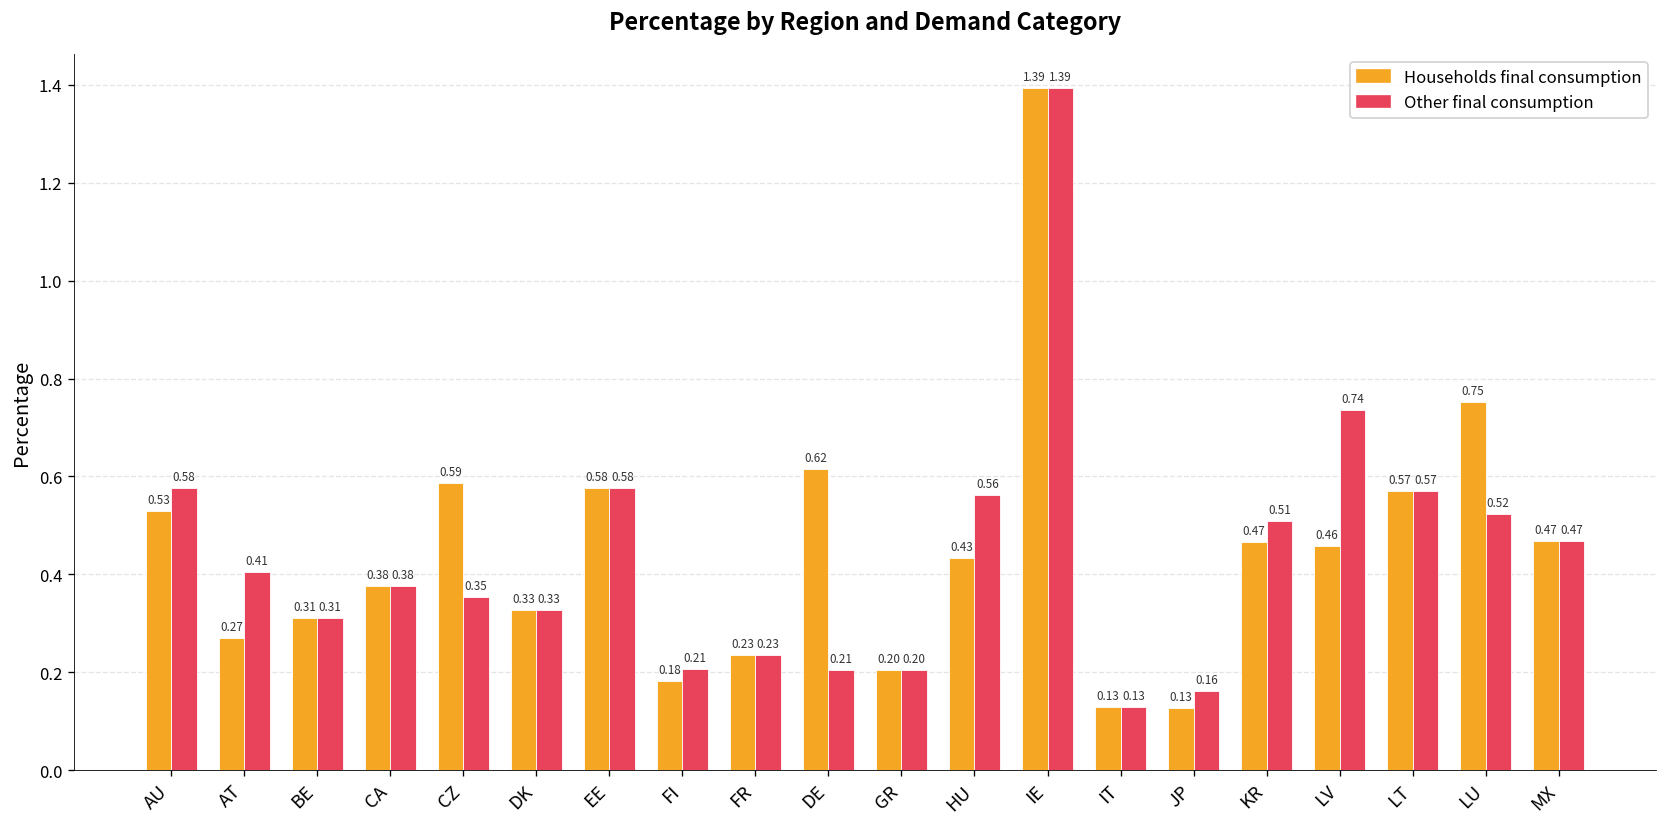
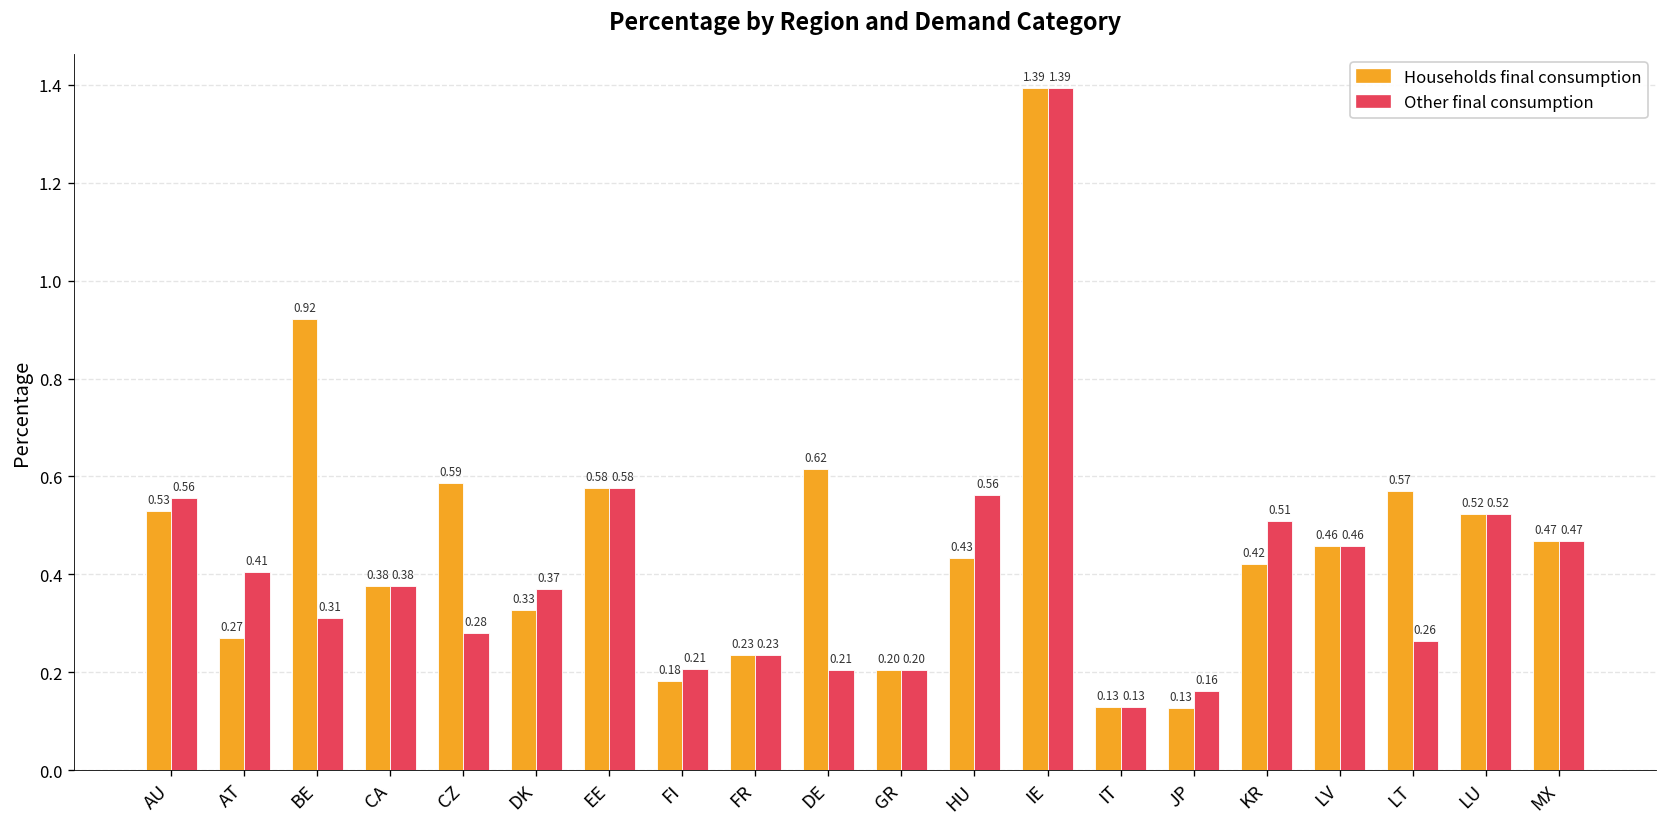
Other final consumption, AU: 0.58 -> 0.56
Households final consumption, BE: 0.31 -> 0.92
Other final consumption, CZ: 0.35 -> 0.28
Other final consumption, DK: 0.33 -> 0.37
Households final consumption, KR: 0.47 -> 0.42
Other final consumption, LV: 0.74 -> 0.46
Other final consumption, LT: 0.57 -> 0.26
Households final consumption, LU: 0.75 -> 0.52
